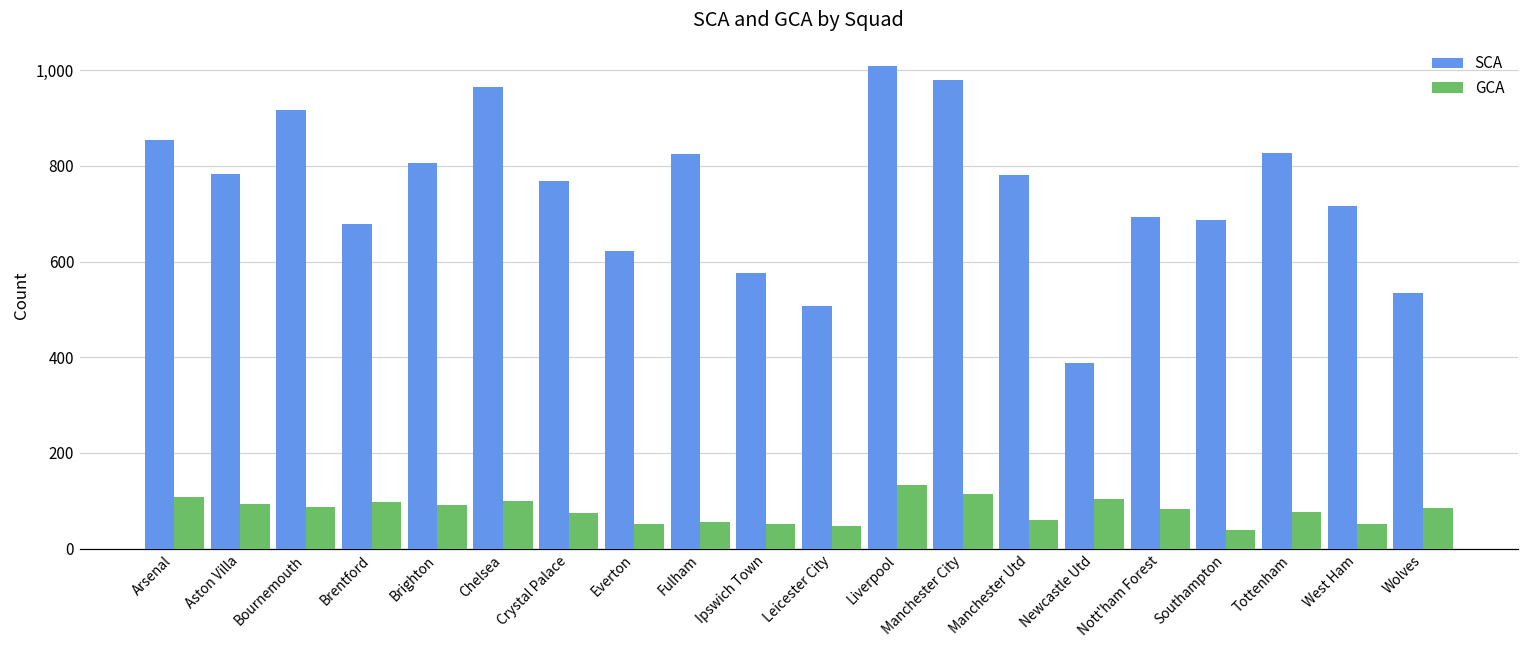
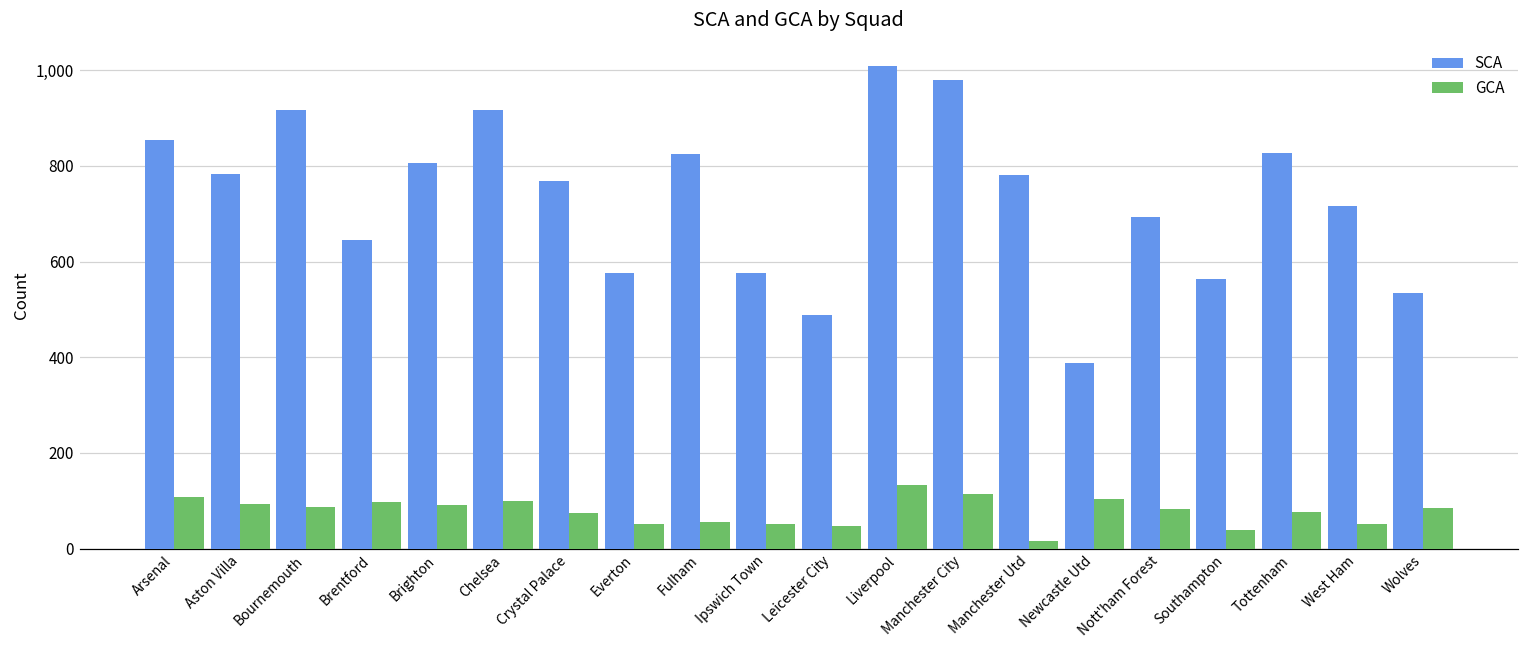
SCA, Brentford: 680 -> 650
SCA, Chelsea: 970 -> 920
SCA, Everton: 620 -> 580
SCA, Leicester City: 510 -> 490
GCA, Manchester Utd: 60 -> 20
SCA, Southampton: 690 -> 560
